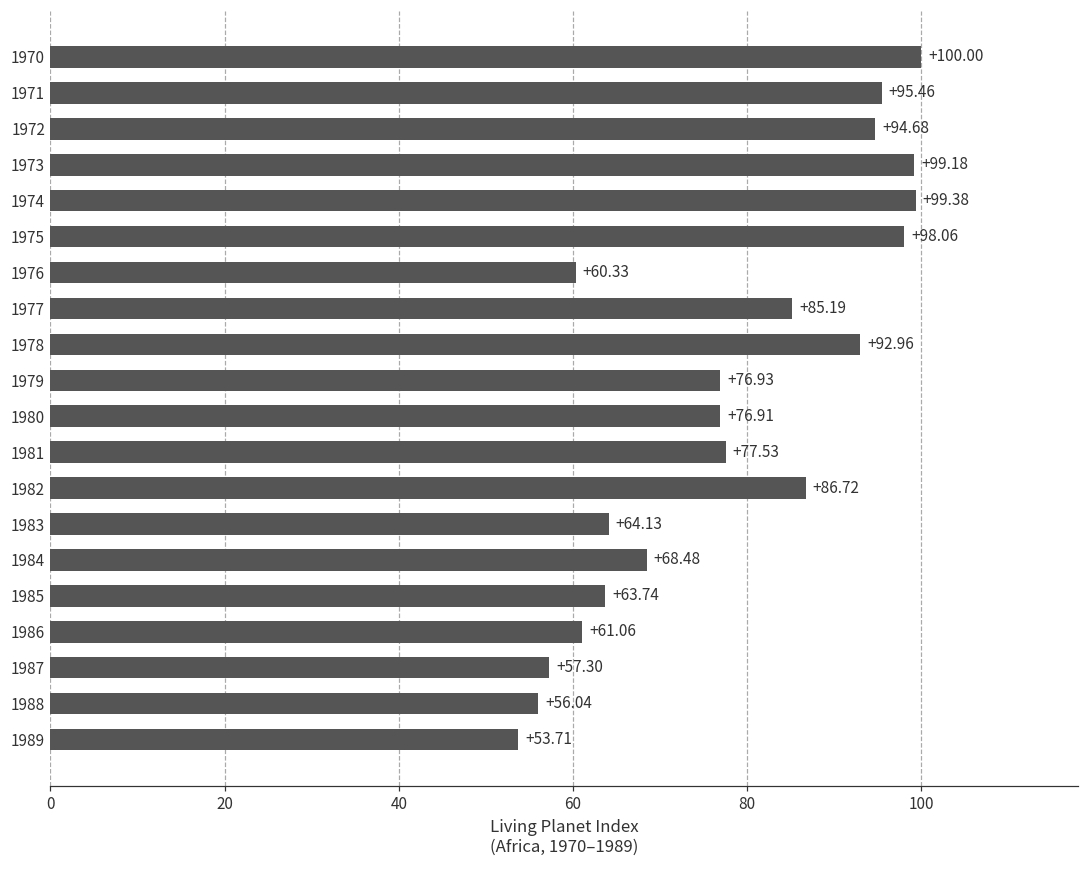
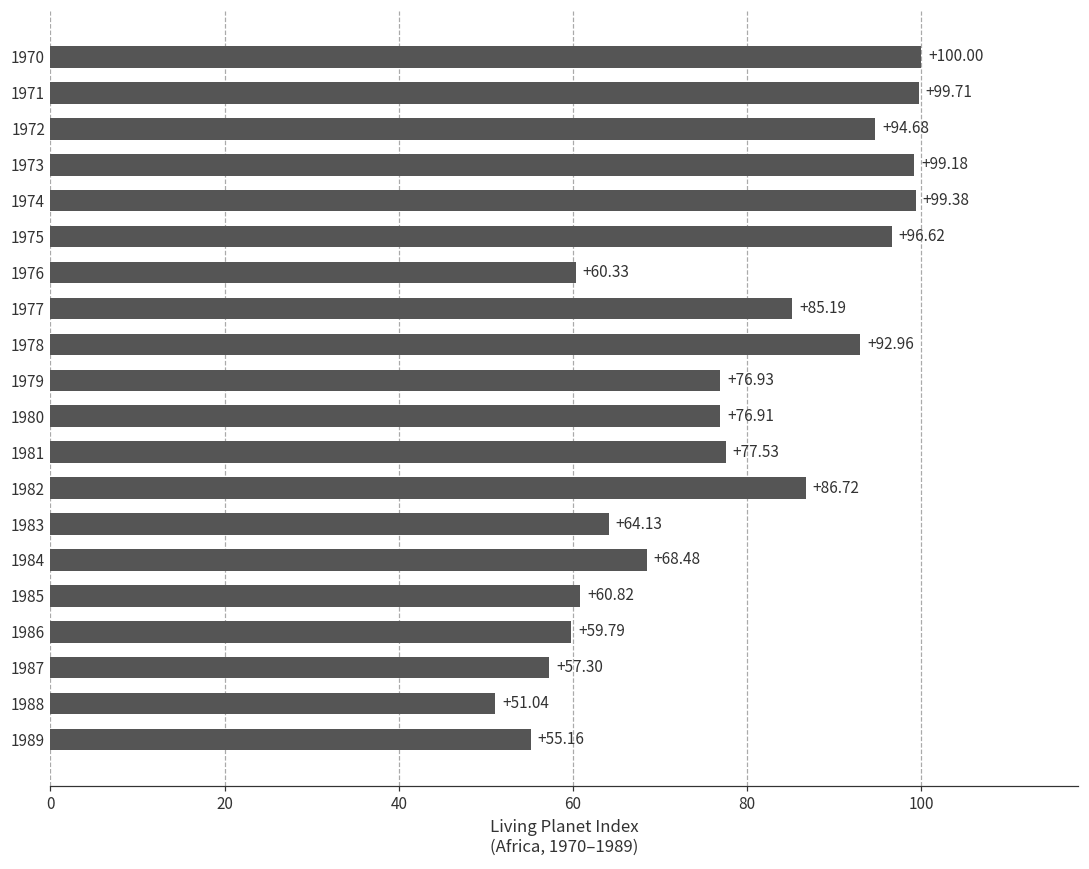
1971: +95.46 -> +99.71
1975: +98.06 -> +96.62
1985: +63.74 -> +60.82
1986: +61.06 -> +59.79
1988: +56.04 -> +51.04
1989: +53.71 -> +55.16
